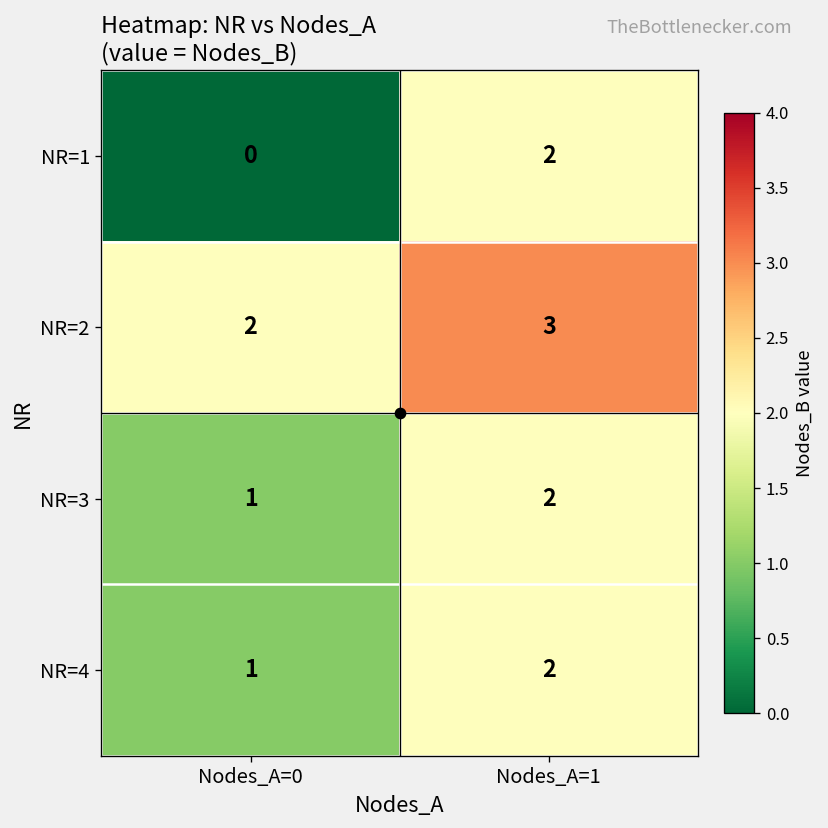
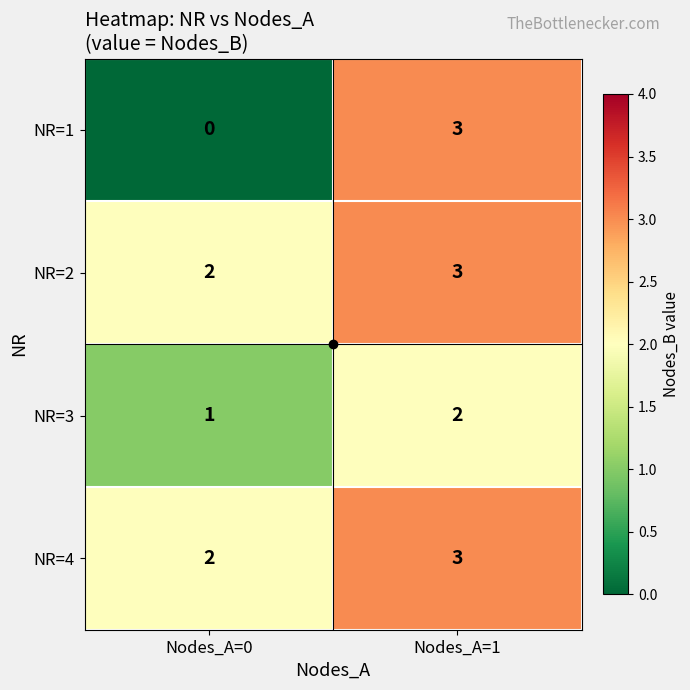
NR=1, Nodes_A=1: 2 -> 3
NR=4, Nodes_A=0: 1 -> 2
NR=4, Nodes_A=1: 2 -> 3
